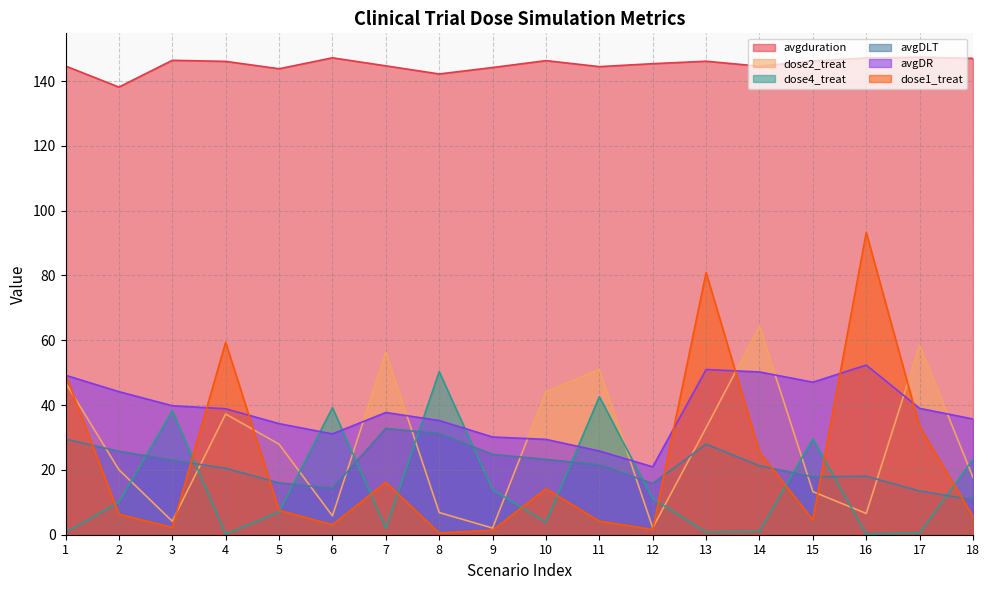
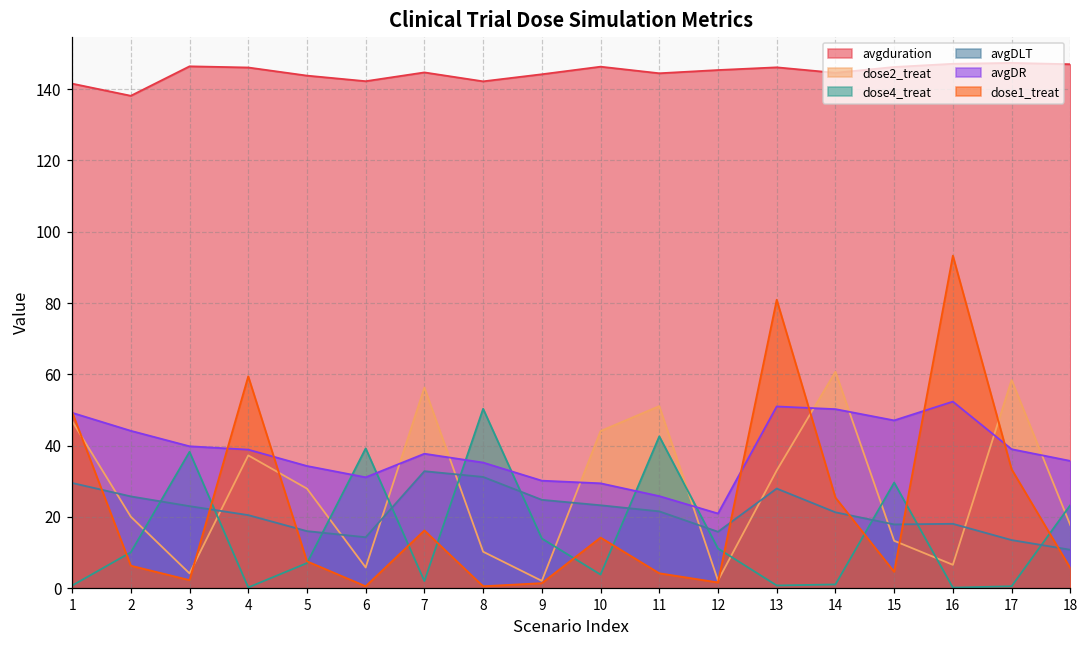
avgduration, 1: 145 -> 142
avgduration, 6: 147 -> 142
dose1_treat, 6: 3 -> 1
dose2_treat, 8: 7 -> 10
dose2_treat, 14: 64 -> 61
